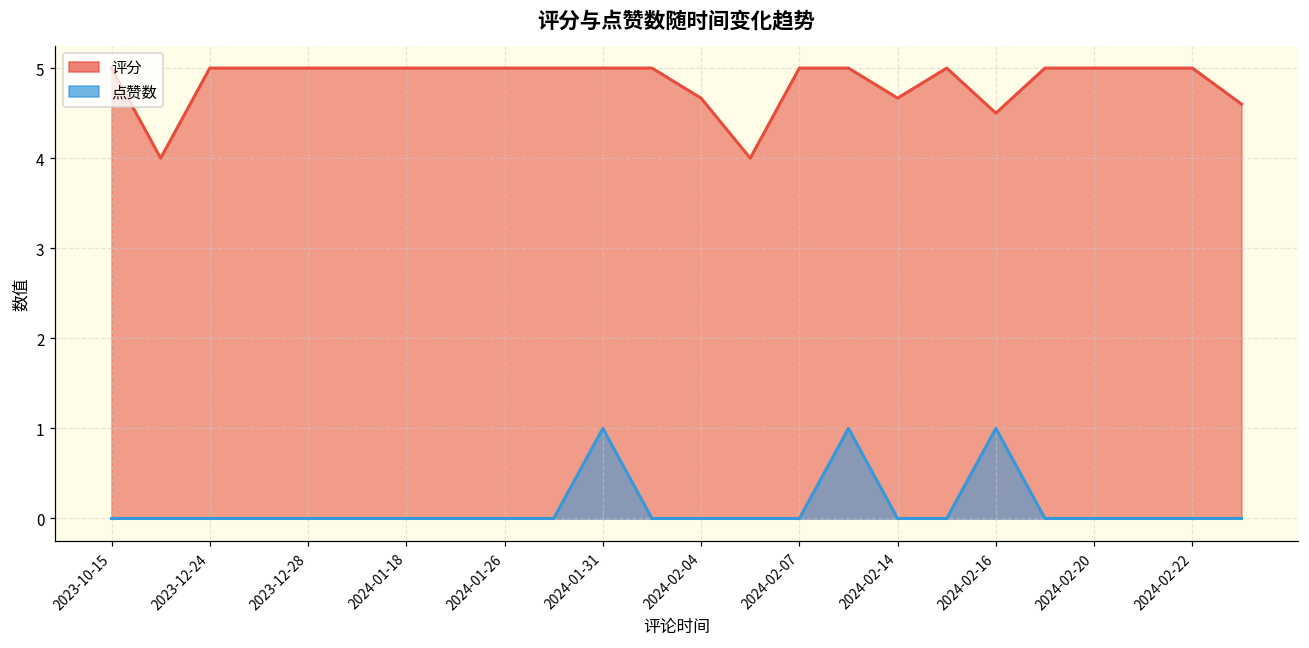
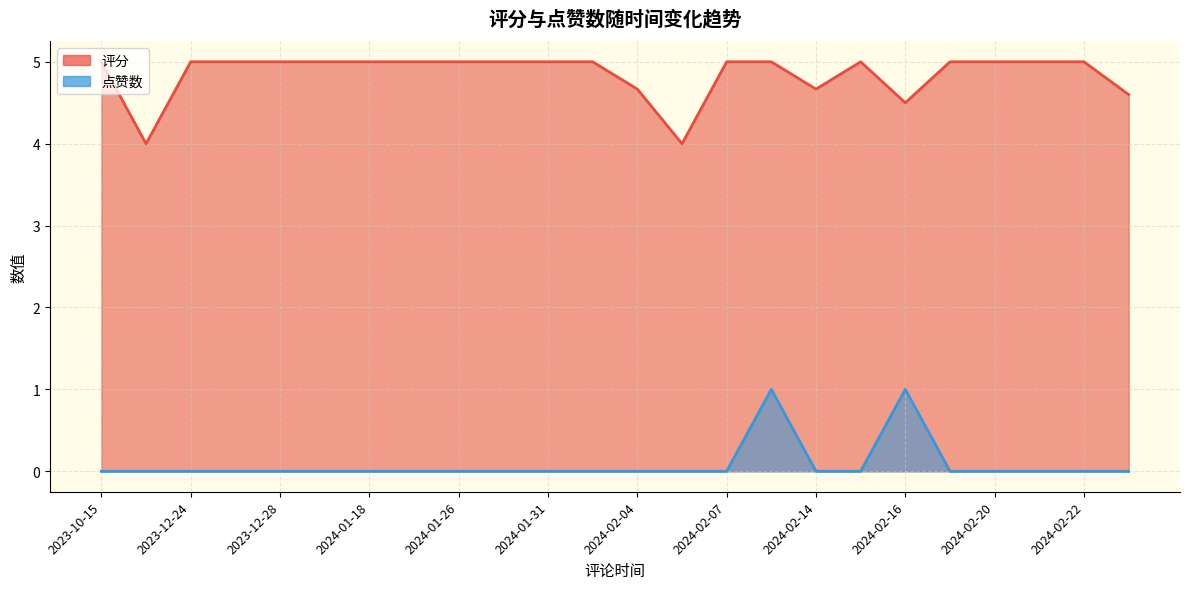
点赞数, 2024-01-31: 1 -> 0
